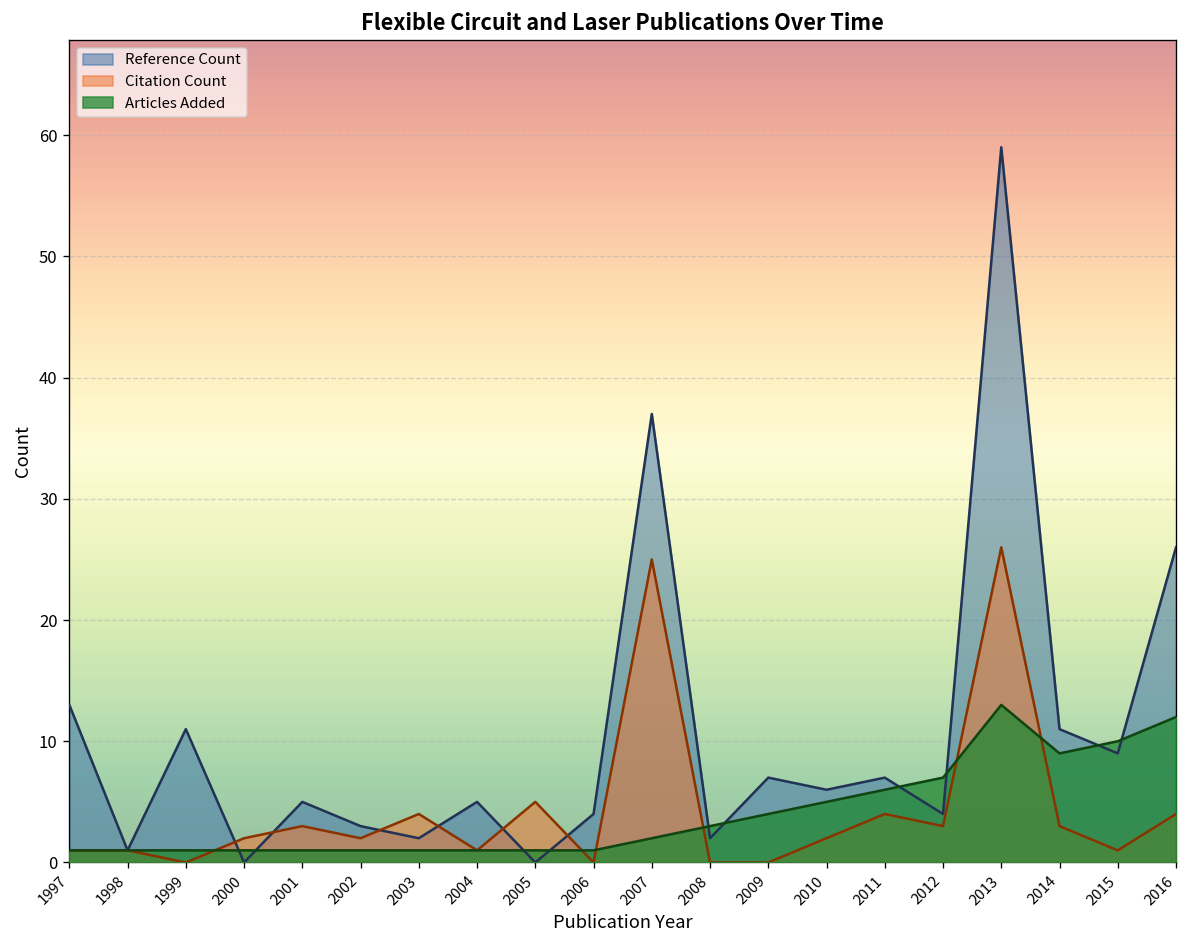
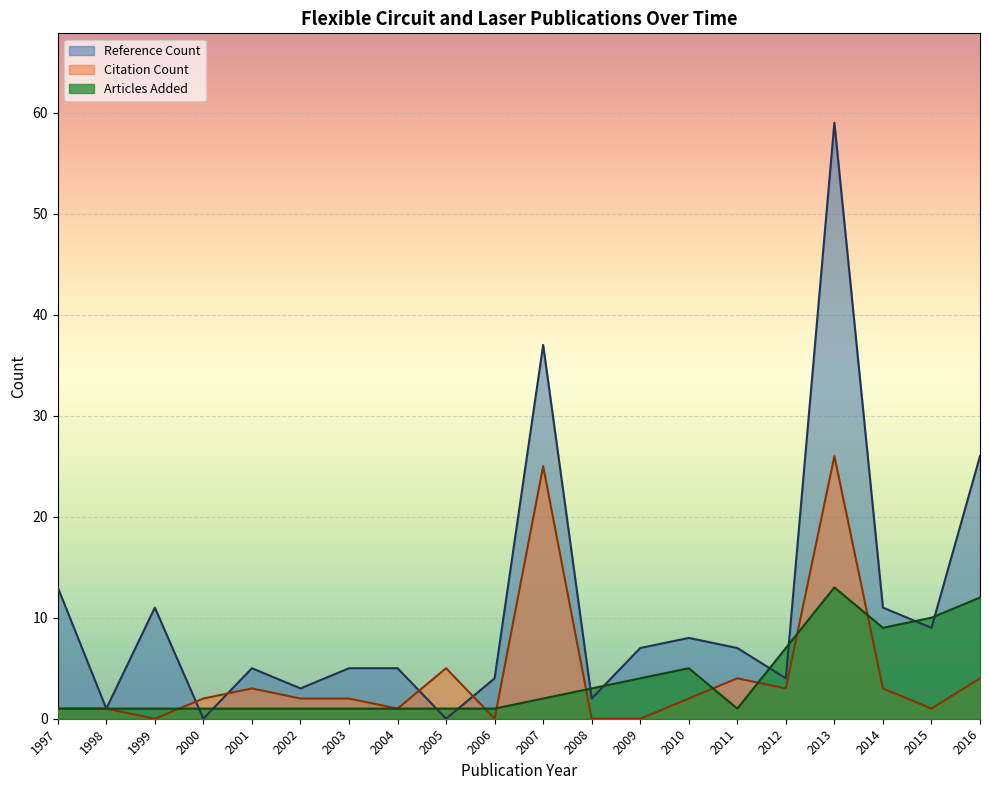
Reference Count, 2003: 2 -> 5
Citation Count, 2003: 4 -> 2
Reference Count, 2010: 6 -> 8
Articles Added, 2011: 6 -> 1
